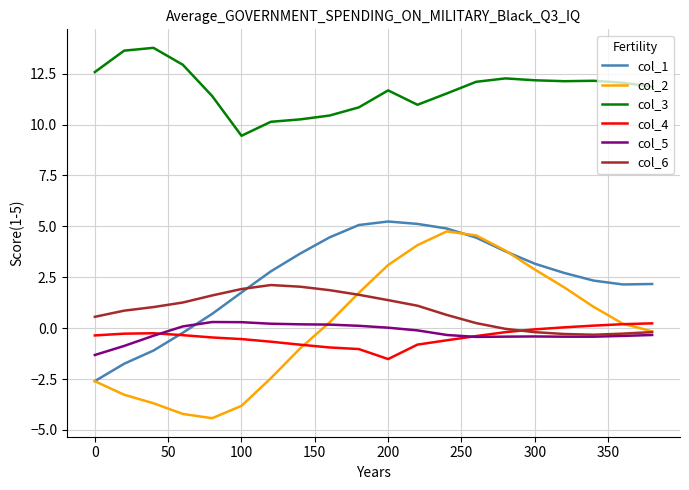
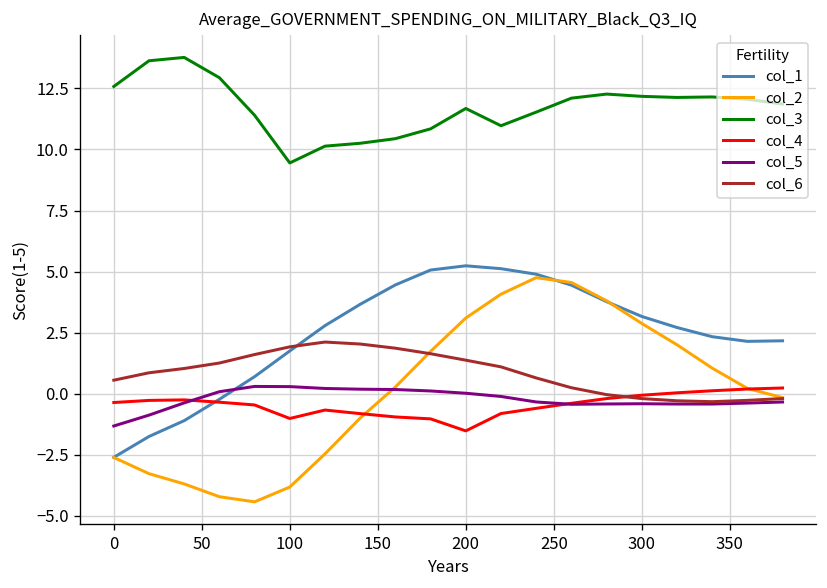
col_4, 100: -0.5 -> -1.0
